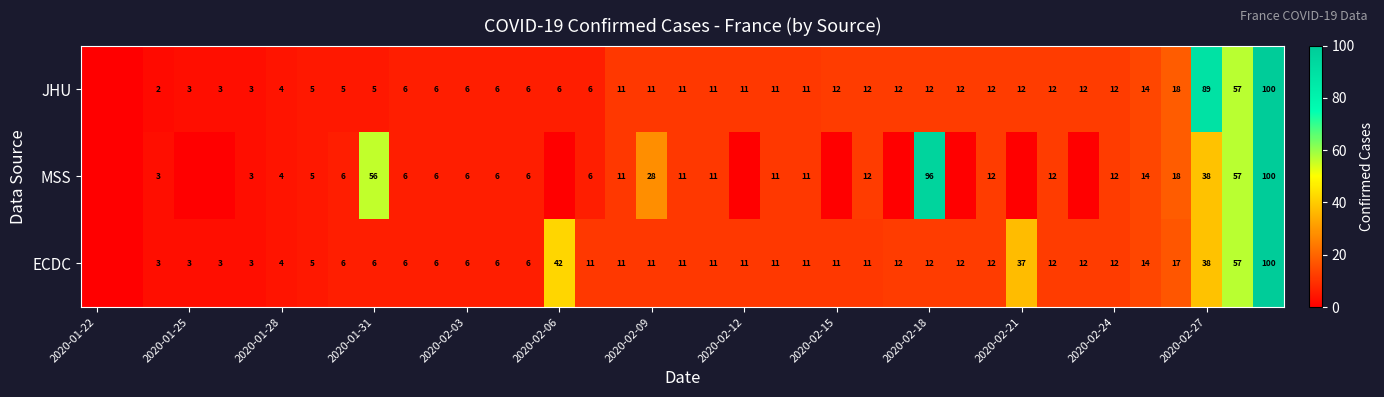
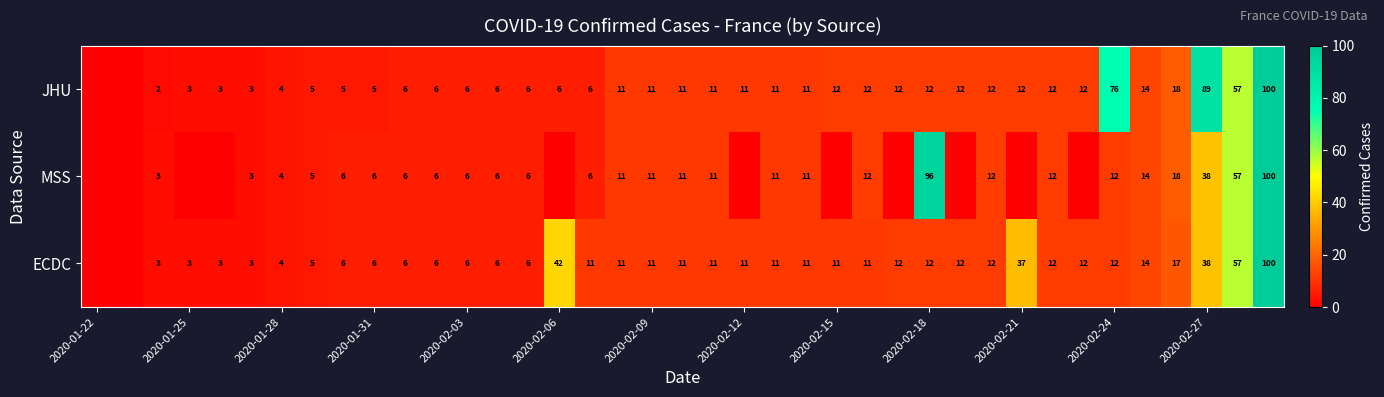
JHU, 2020-02-24: 12 -> 76
MSS, 2020-01-31: 56 -> 6
MSS, 2020-02-09: 28 -> 11
